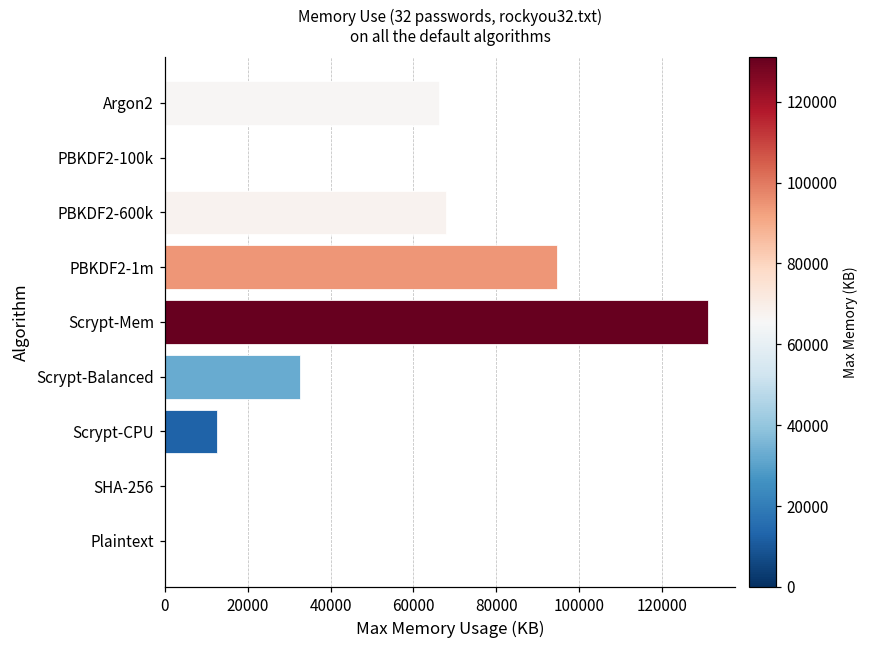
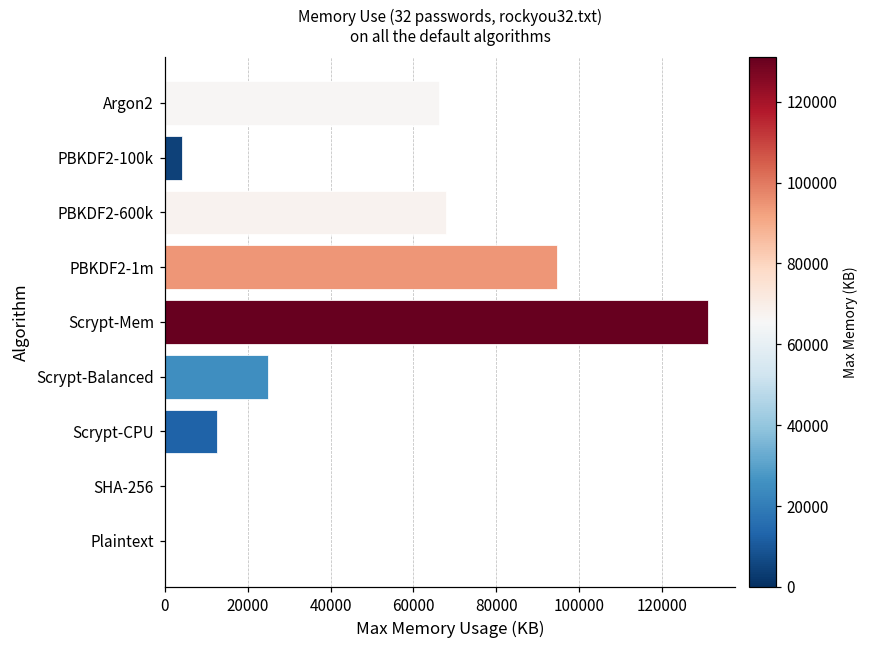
PBKDF2-100k: 0 -> 4000
Scrypt-Balanced: 33000 -> 25000
